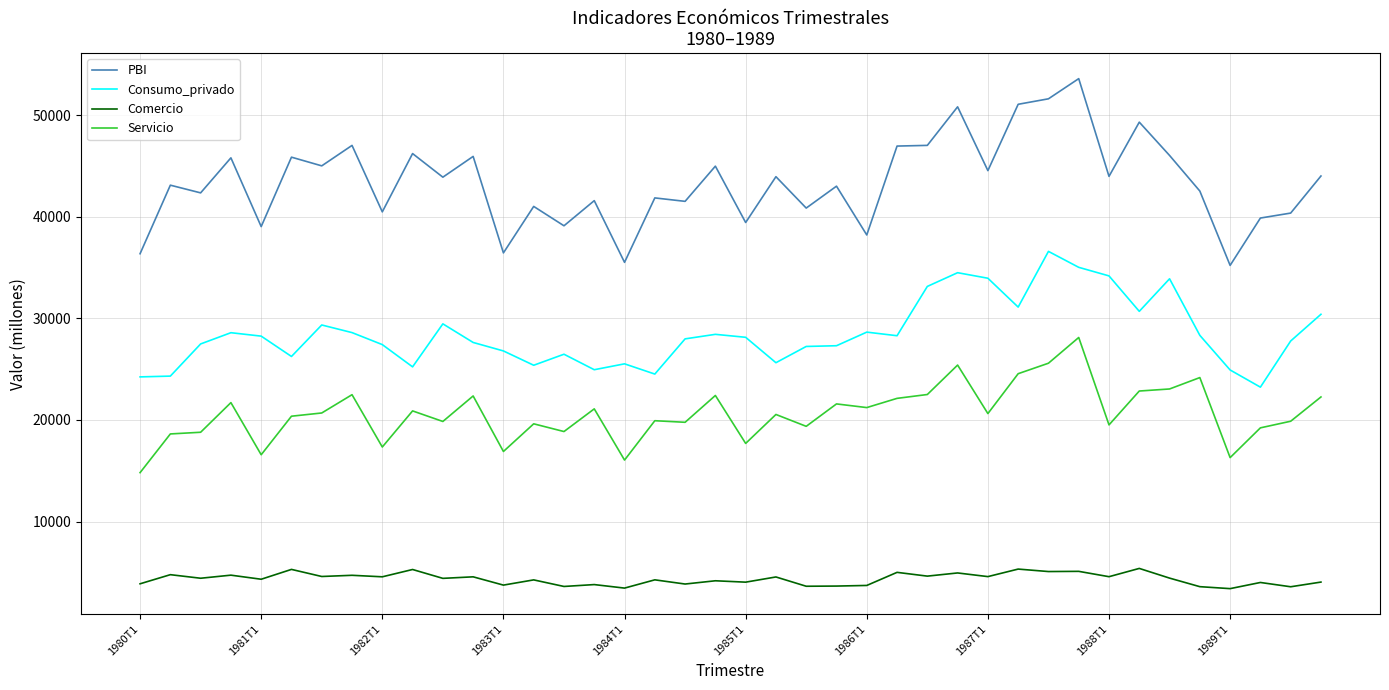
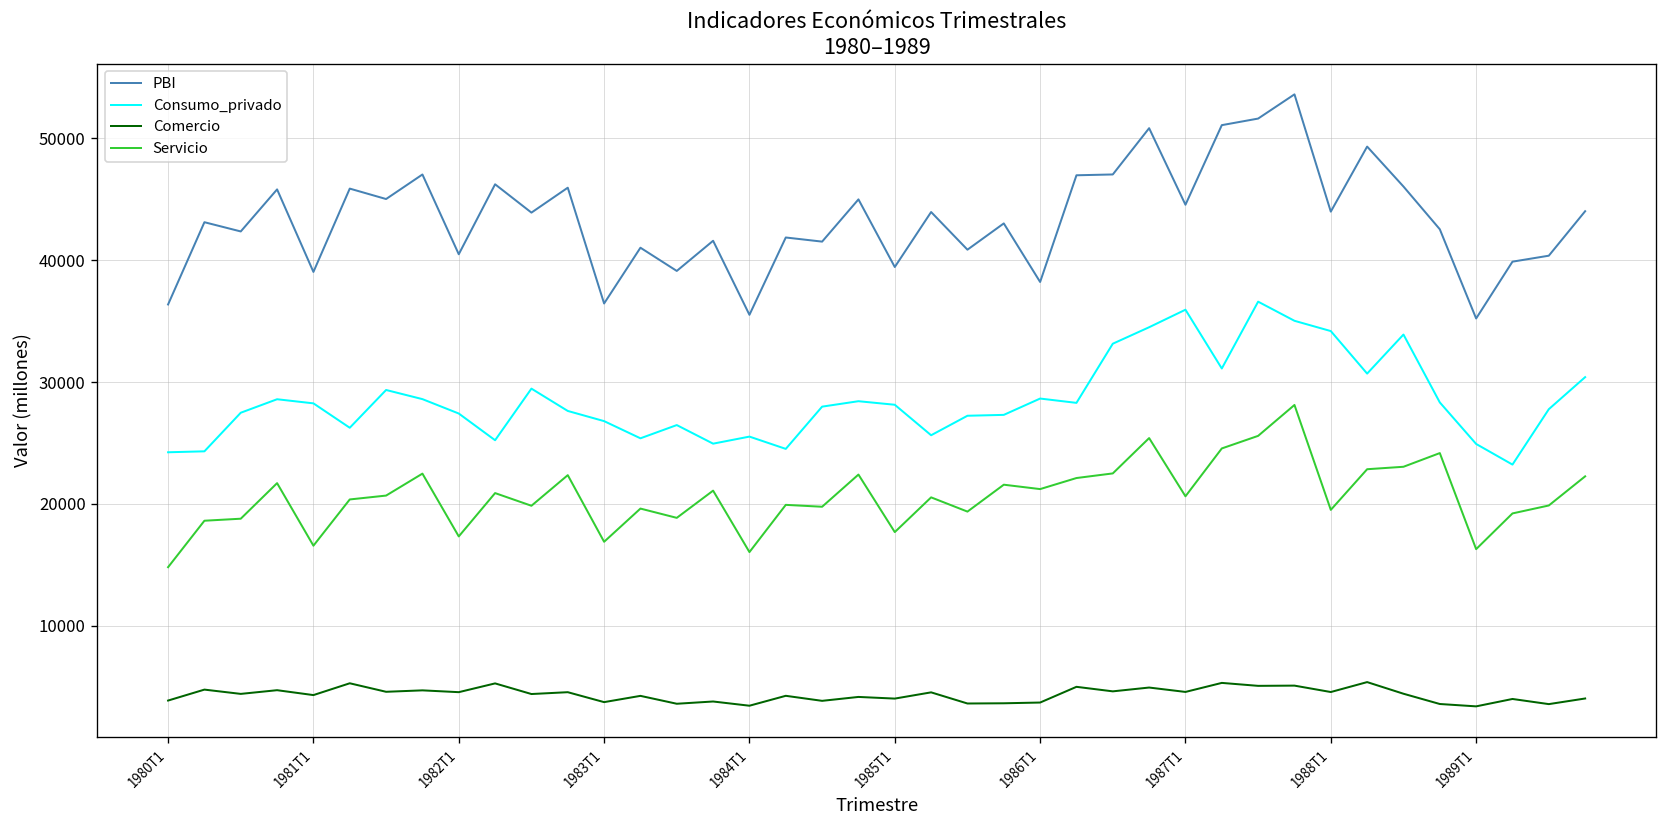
Consumo_privado, 1987T1: 33900 -> 35900
